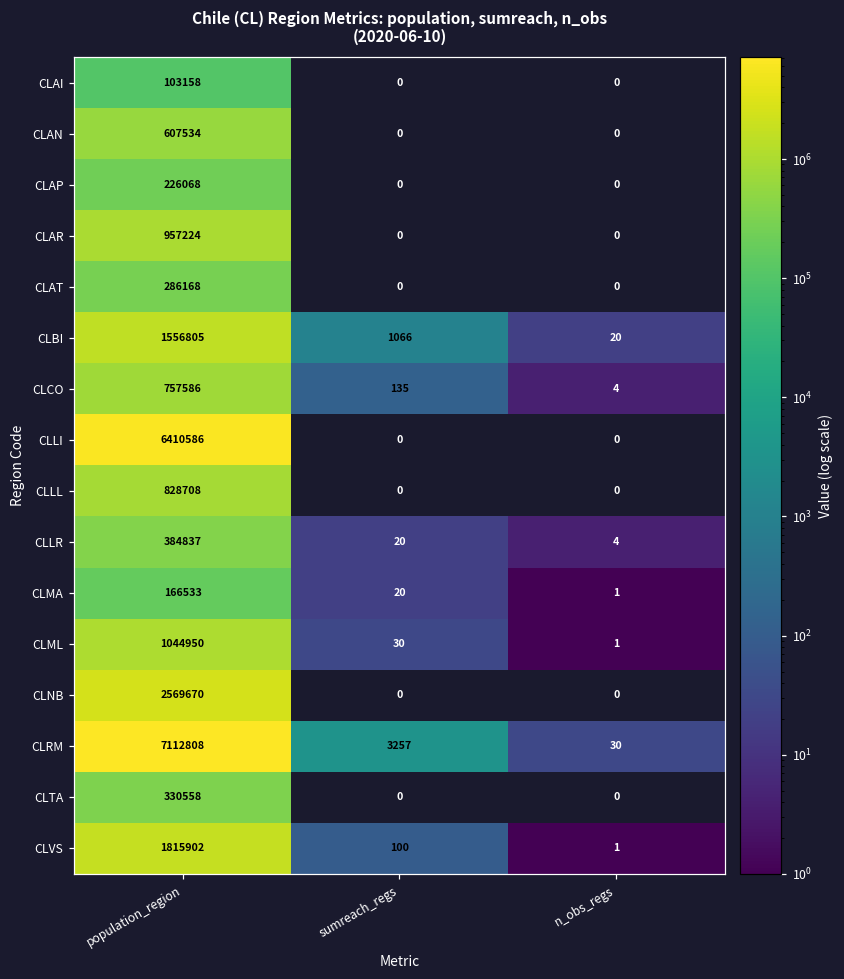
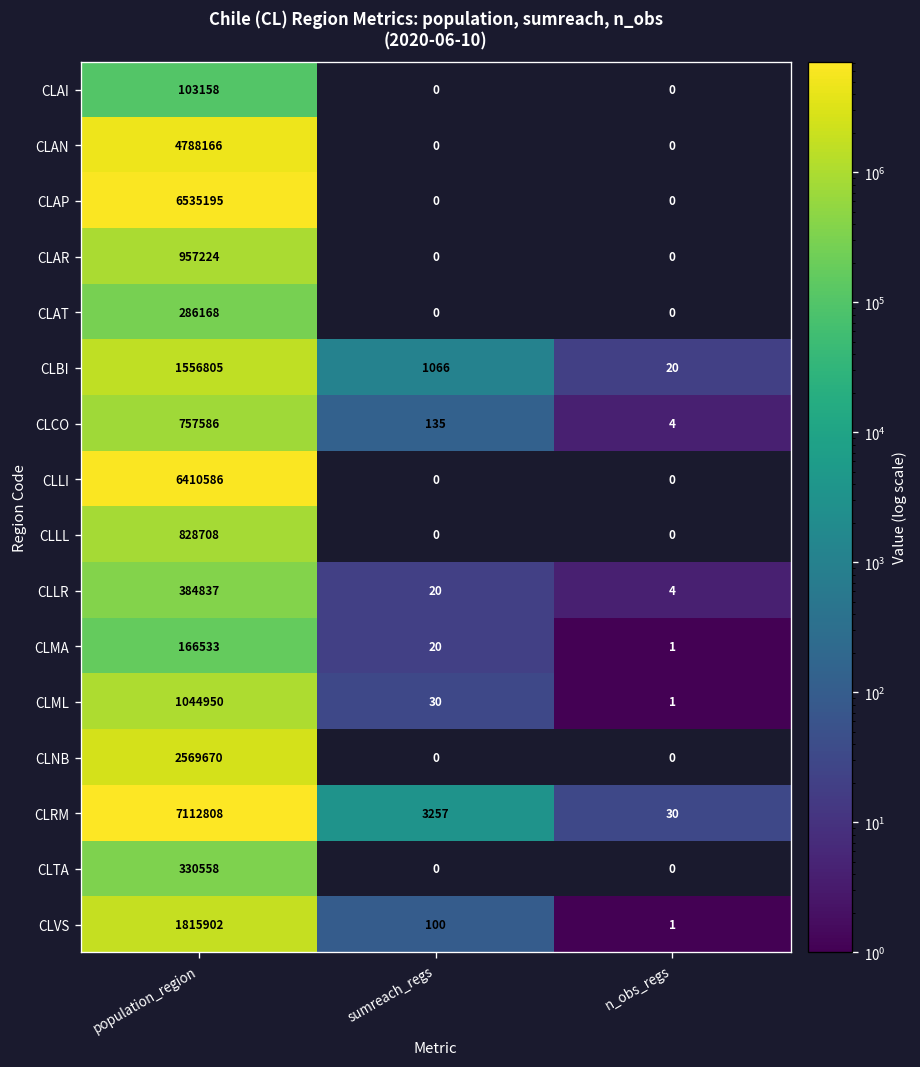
CLAN, population_region: 607534 -> 4788166
CLAP, population_region: 226068 -> 6535195
